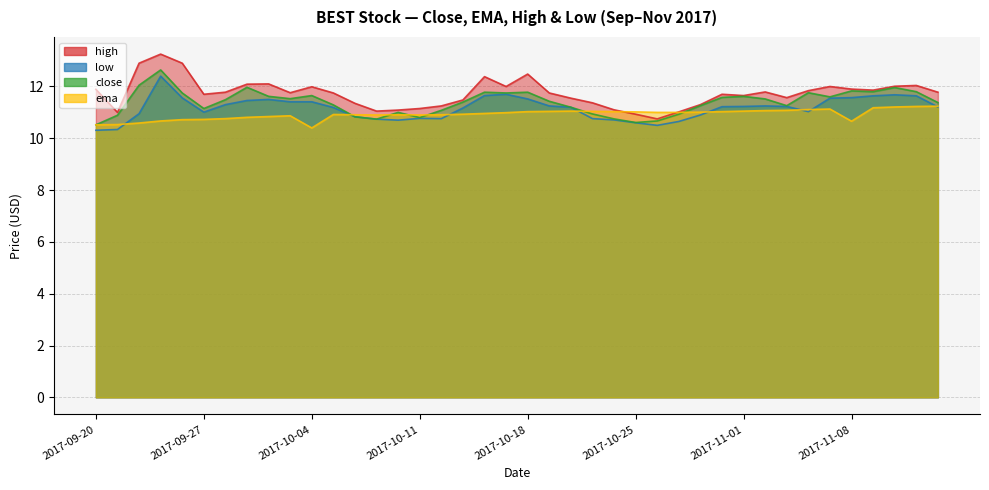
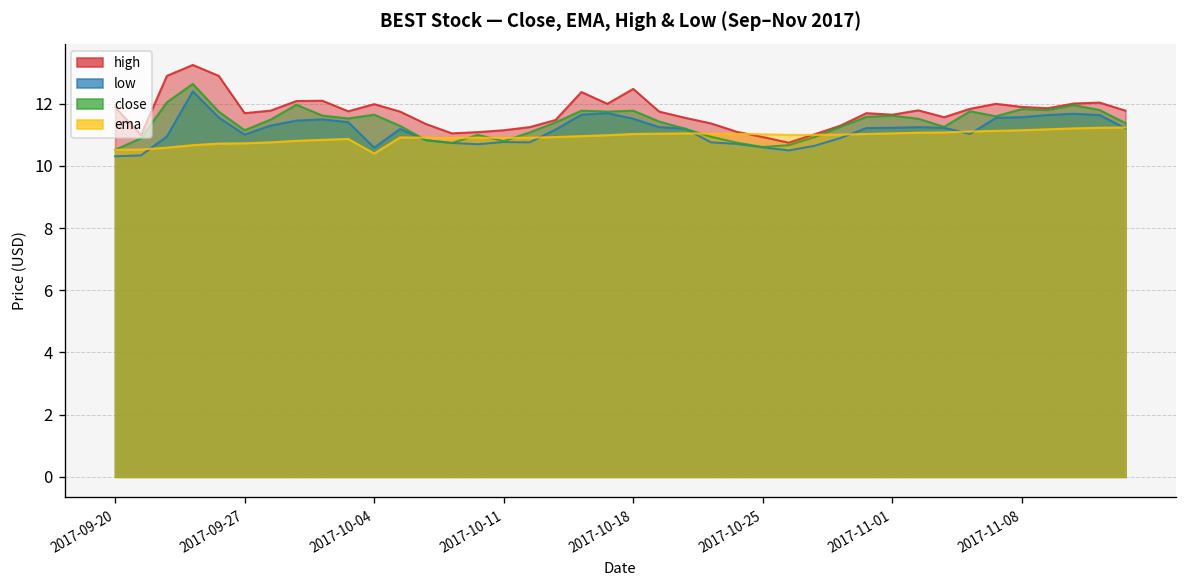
low, 2017-10-04: 11.4 -> 10.6
ema, 2017-11-08: 10.7 -> 11.2
